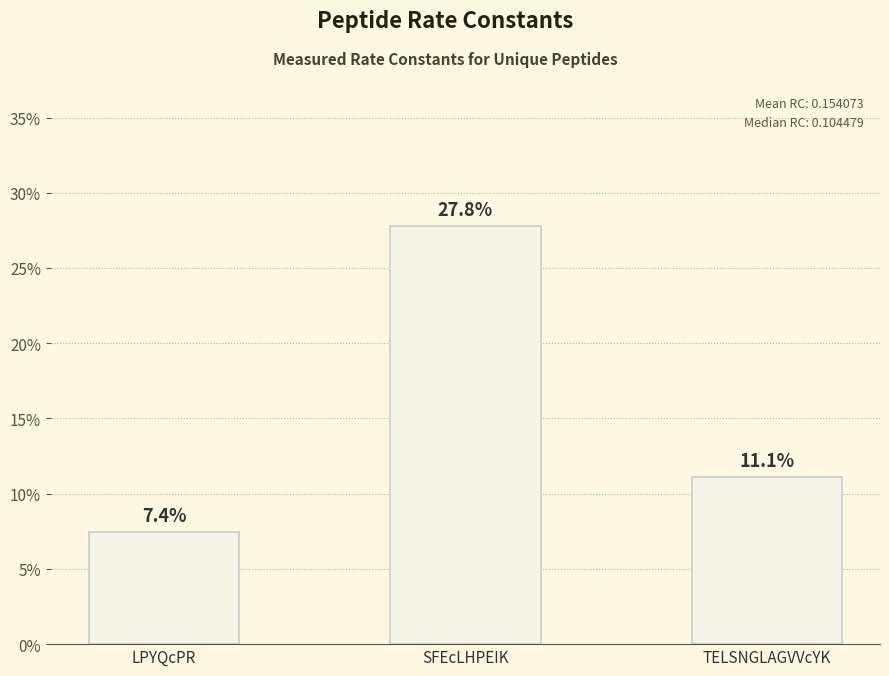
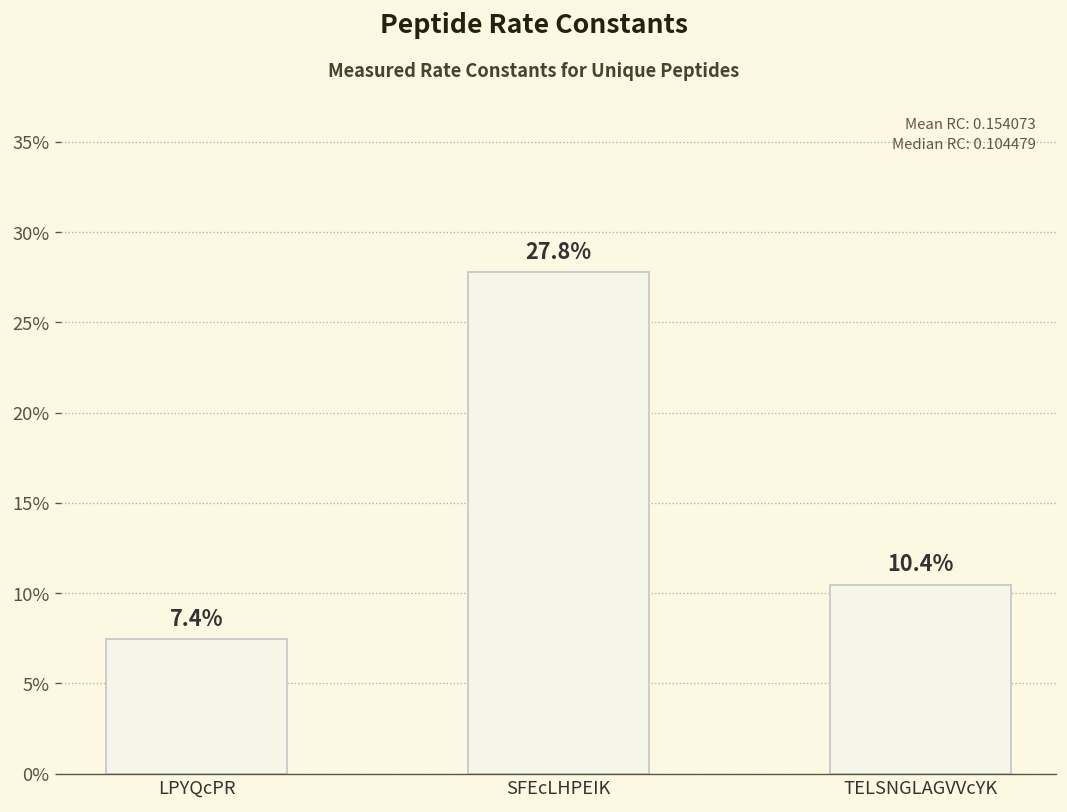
TELSNGLAGVVcYK: 11.1% -> 10.4%
